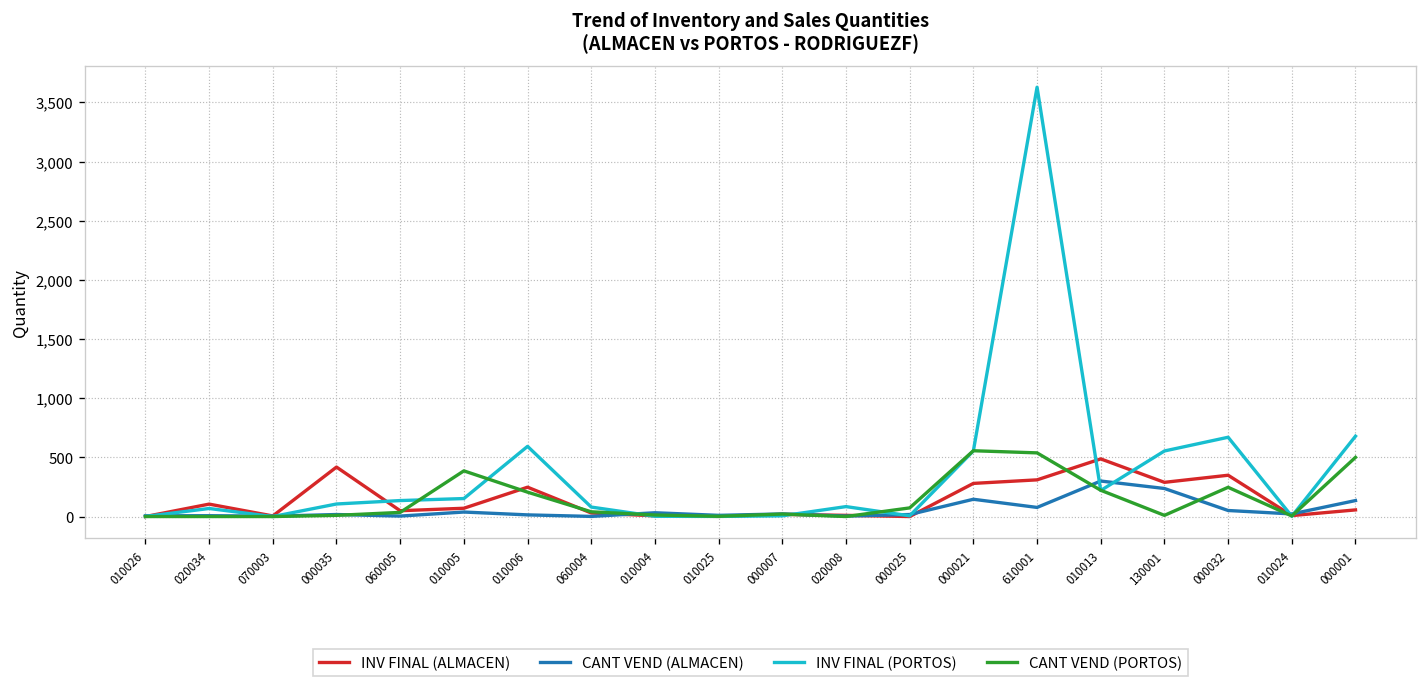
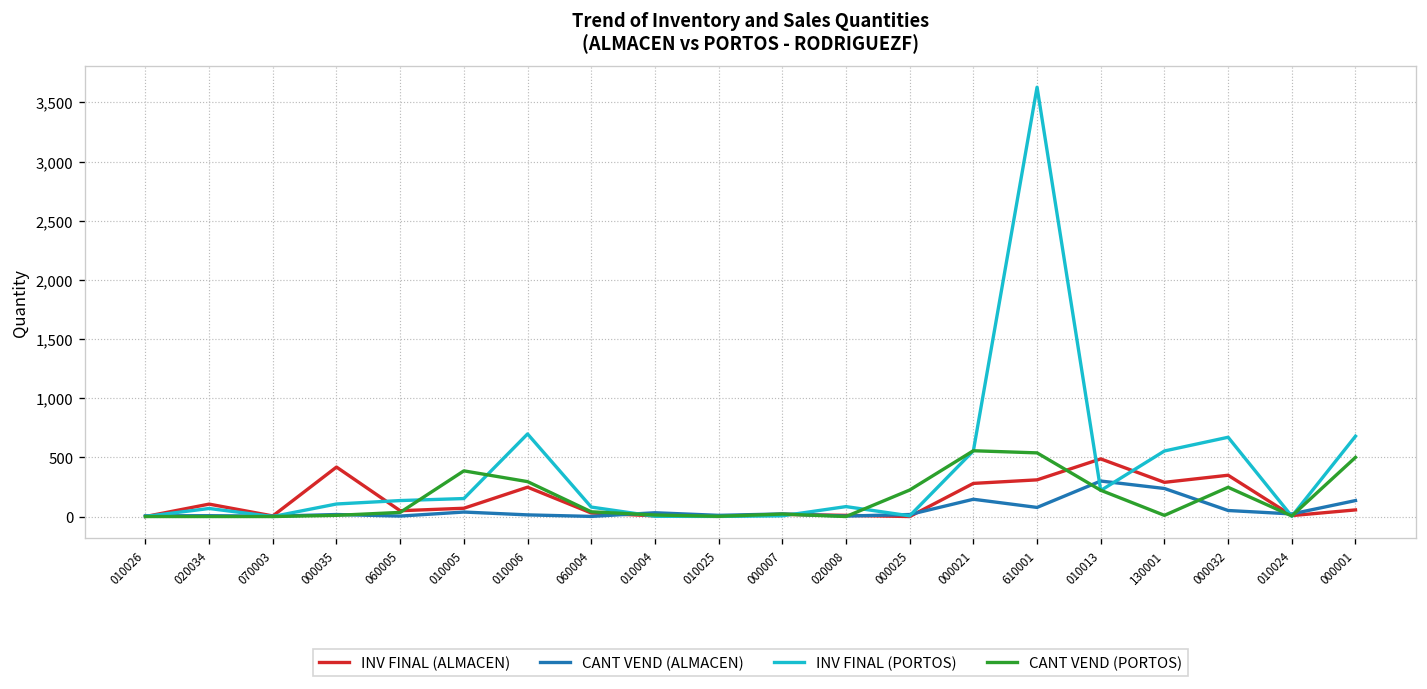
INV FINAL (PORTOS), 010006: 600 -> 700
CANT VEND (PORTOS), 010006: 200 -> 300
CANT VEND (PORTOS), 000025: 100 -> 200
